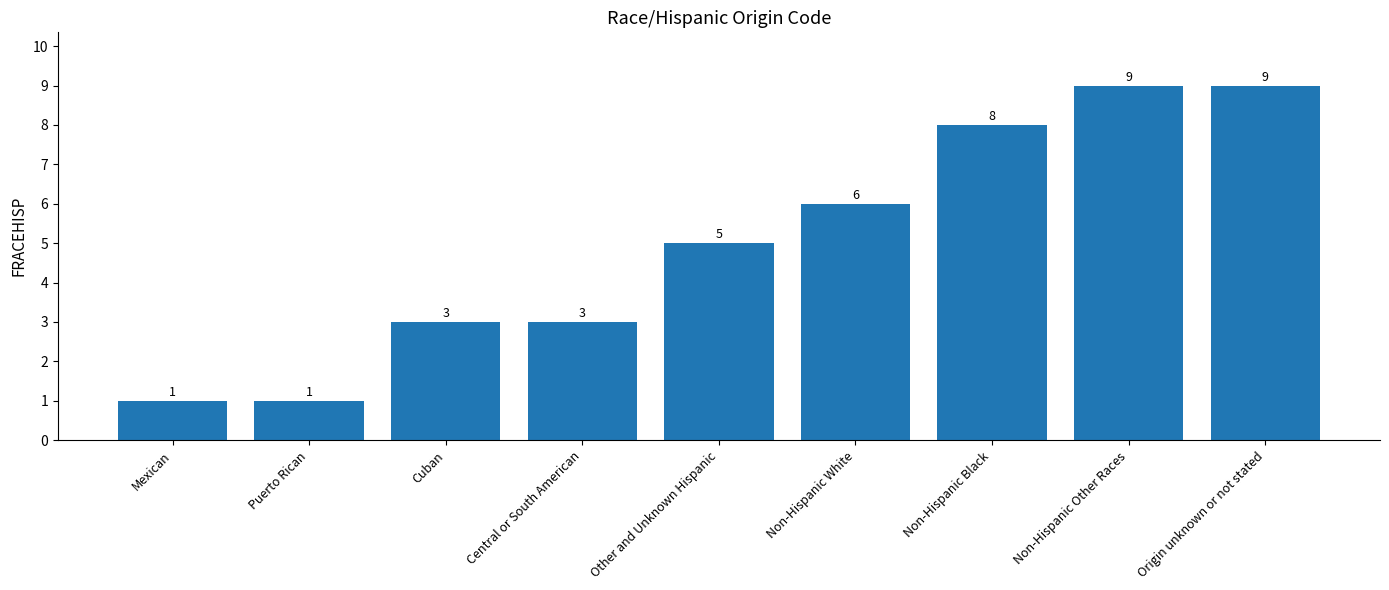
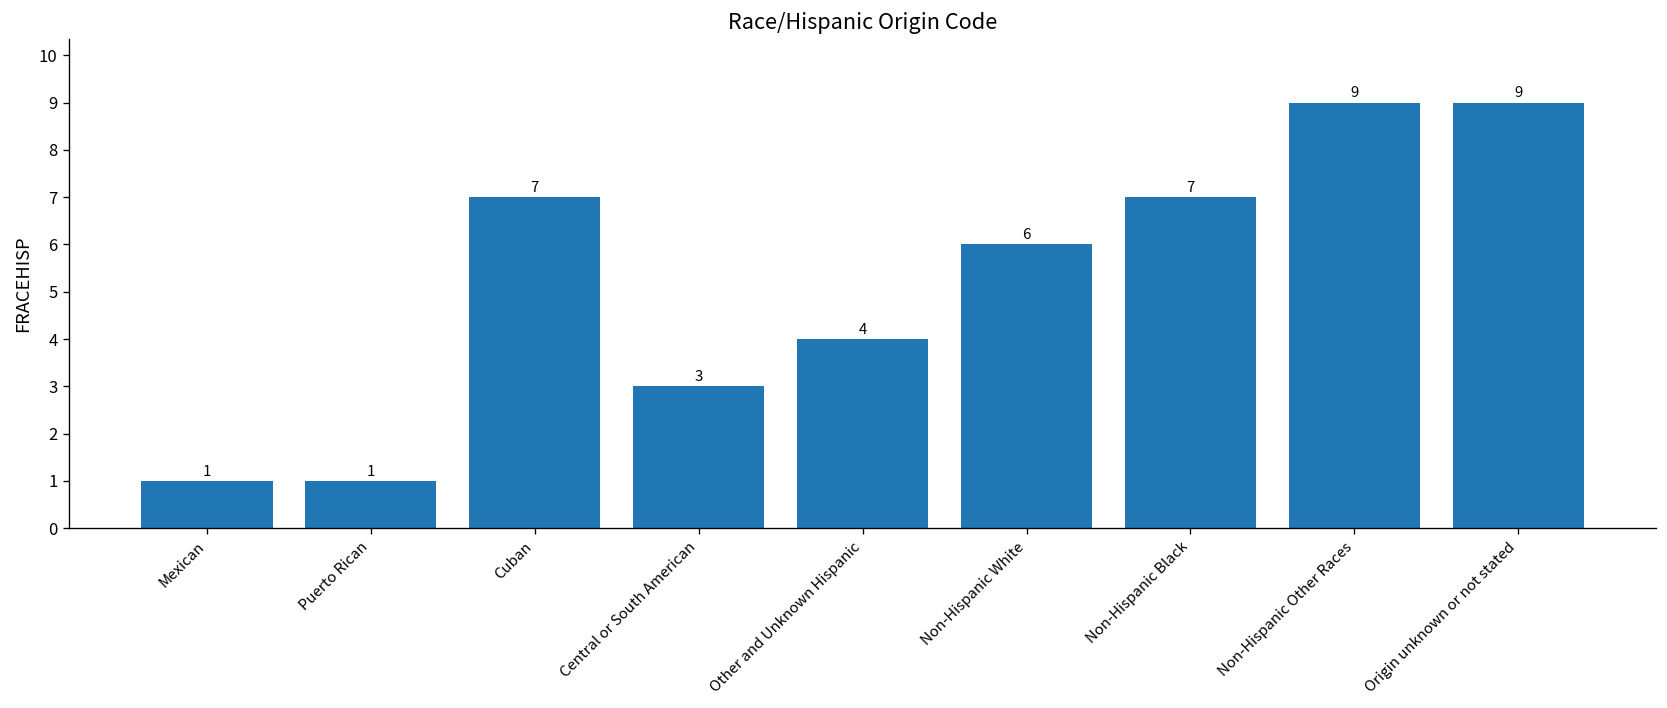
Cuban: 3 -> 7
Other and Unknown Hispanic: 5 -> 4
Non-Hispanic Black: 8 -> 7
